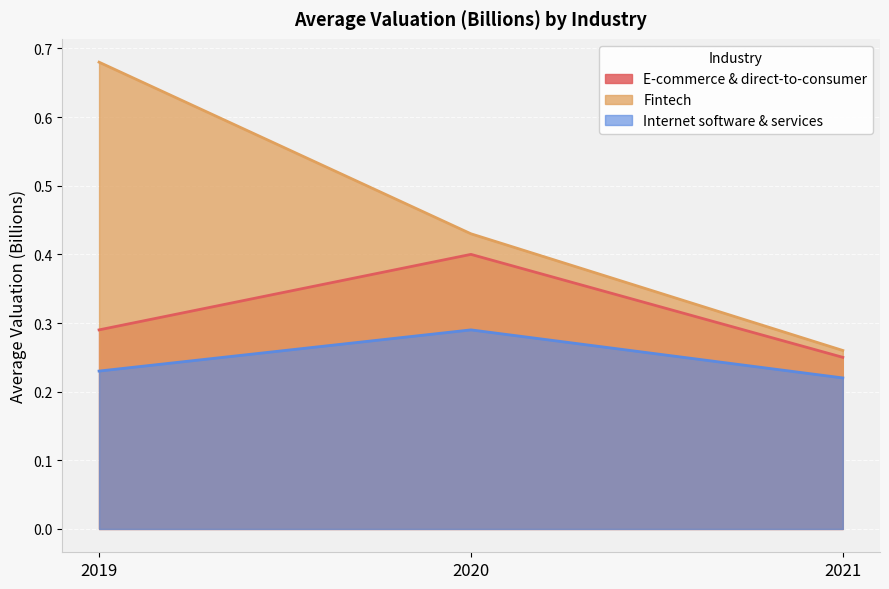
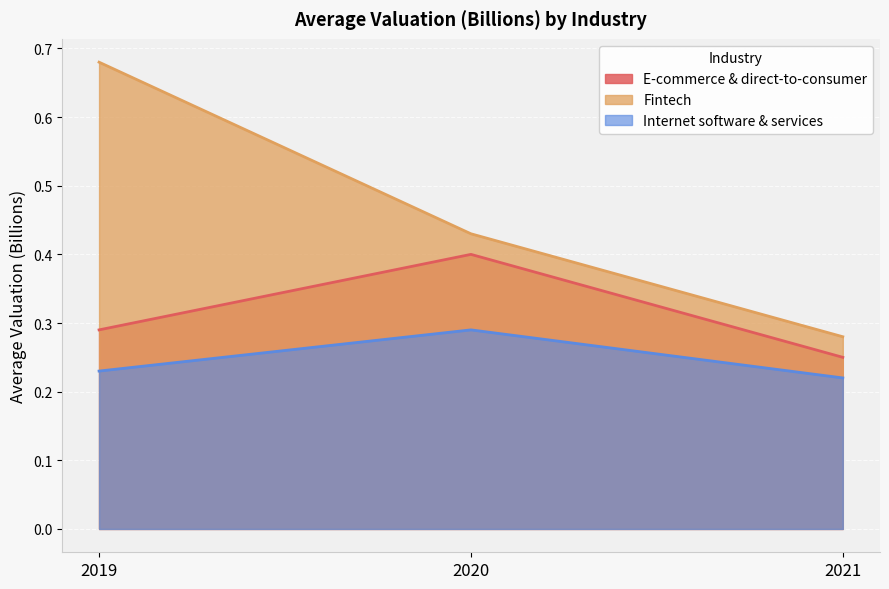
Fintech, 2021: 0.26 -> 0.28
